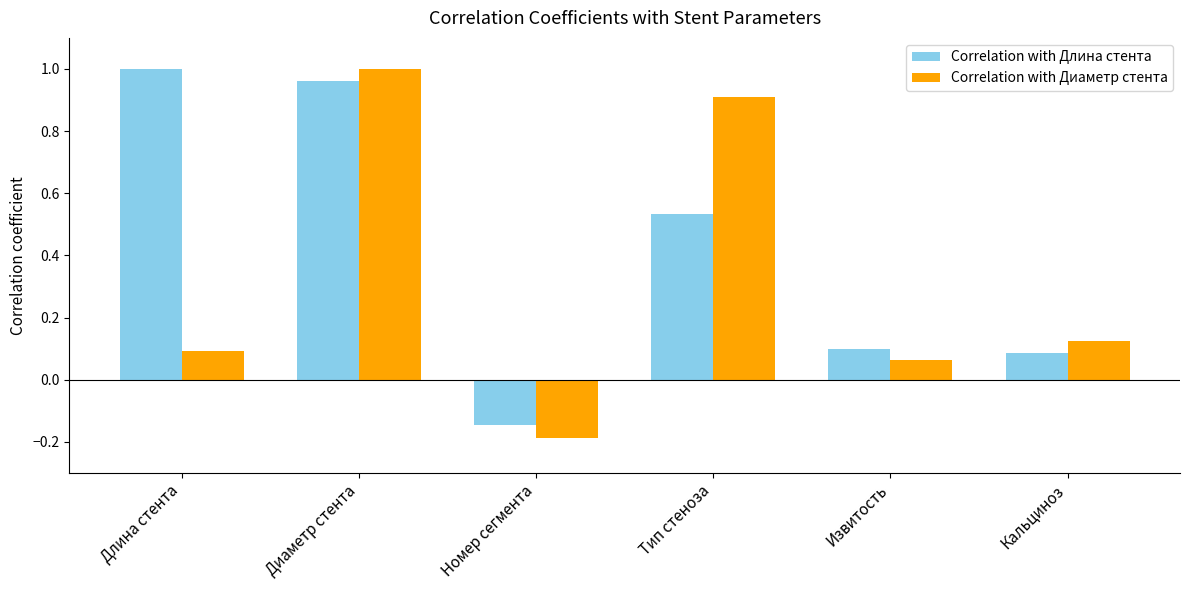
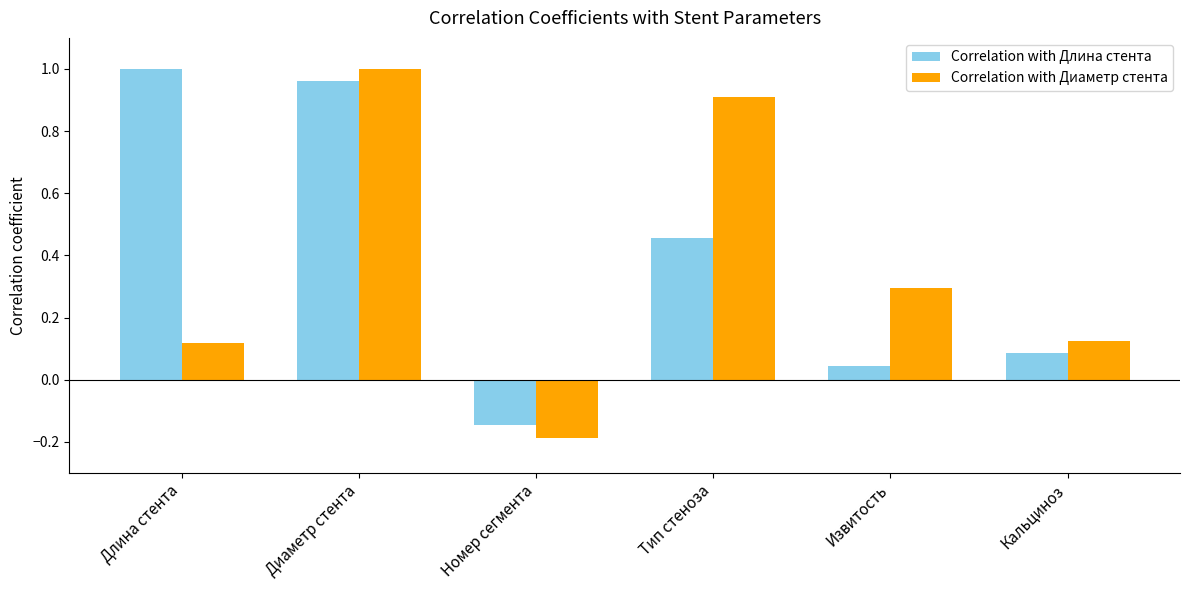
Correlation with Диаметр стента, Длина стента: 0.09 -> 0.12
Correlation with Длина стента, Тип стеноза: 0.53 -> 0.45
Correlation with Длина стента, Извитость: 0.10 -> 0.04
Correlation with Диаметр стента, Извитость: 0.06 -> 0.29
